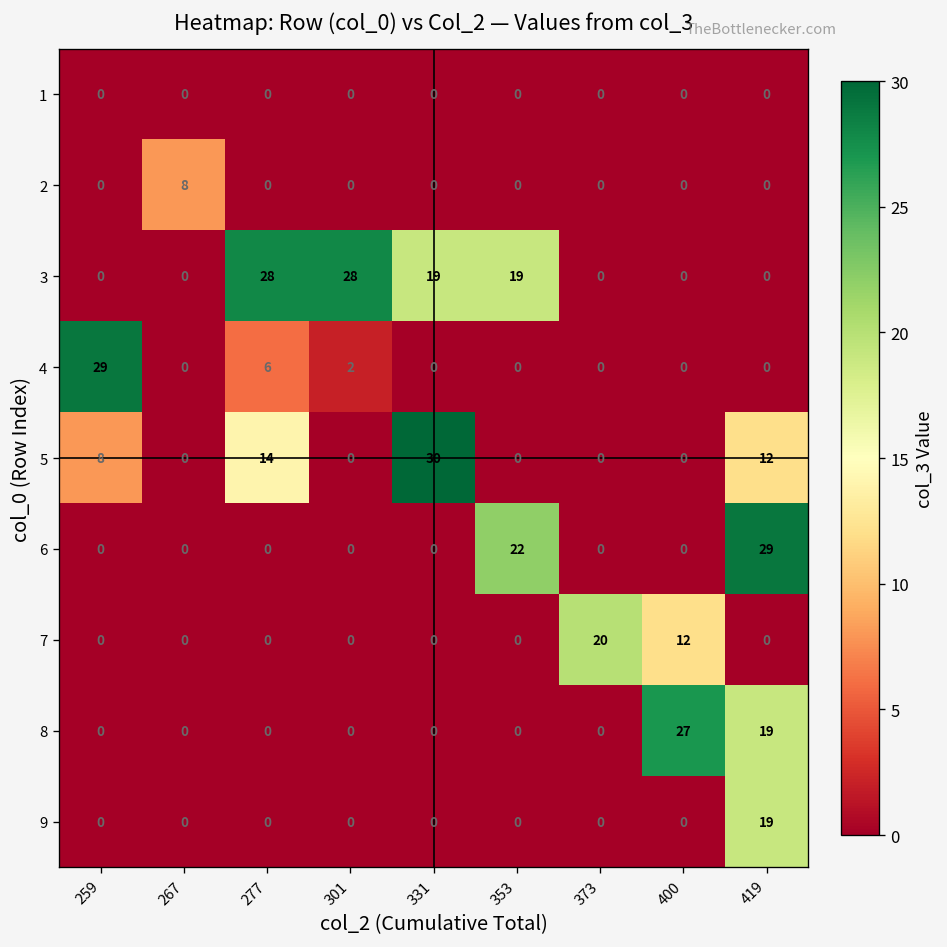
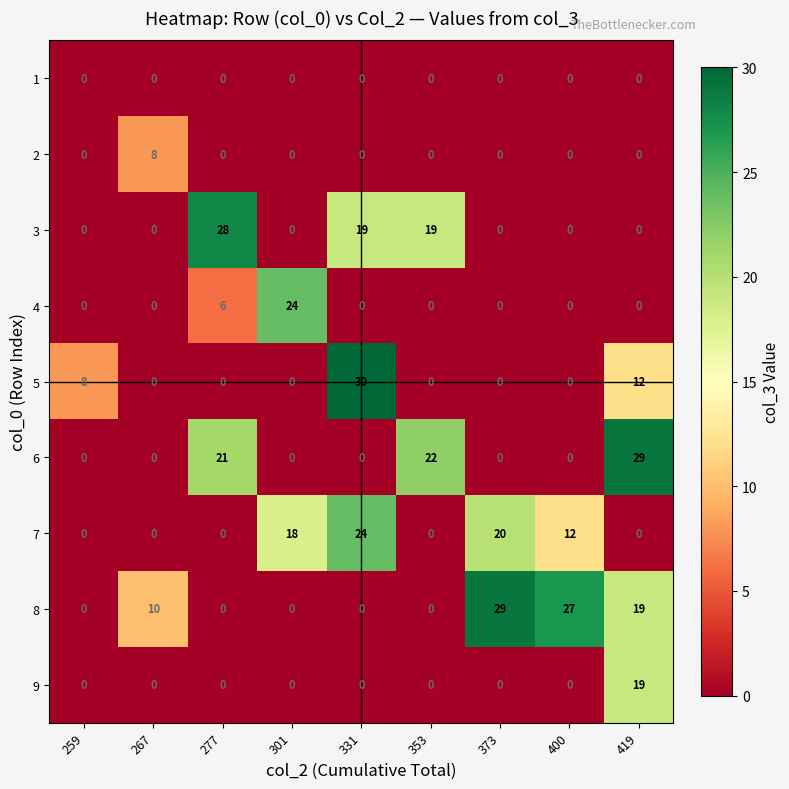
3, 301: 28 -> 0
4, 259: 29 -> 0
4, 301: 2 -> 24
5, 277: 14 -> 0
6, 277: 0 -> 21
7, 301: 0 -> 18
7, 331: 0 -> 24
8, 267: 0 -> 10
8, 373: 0 -> 29
